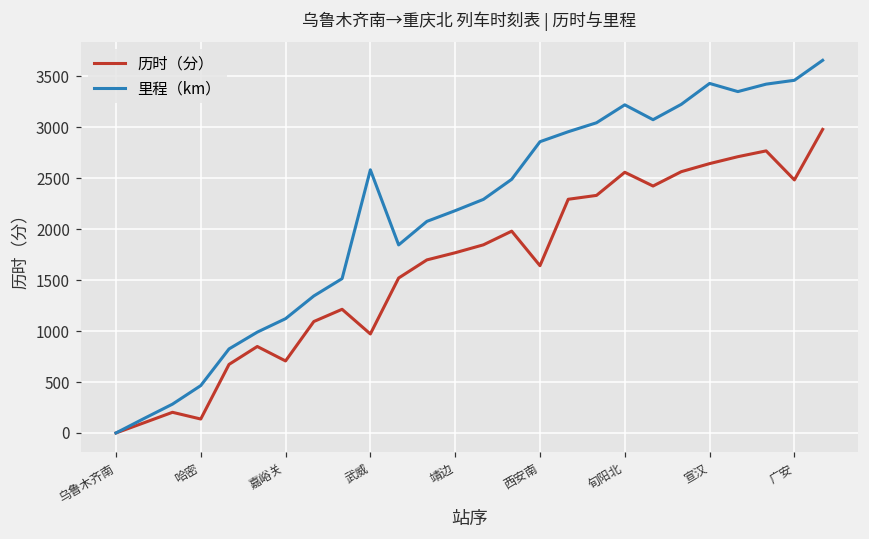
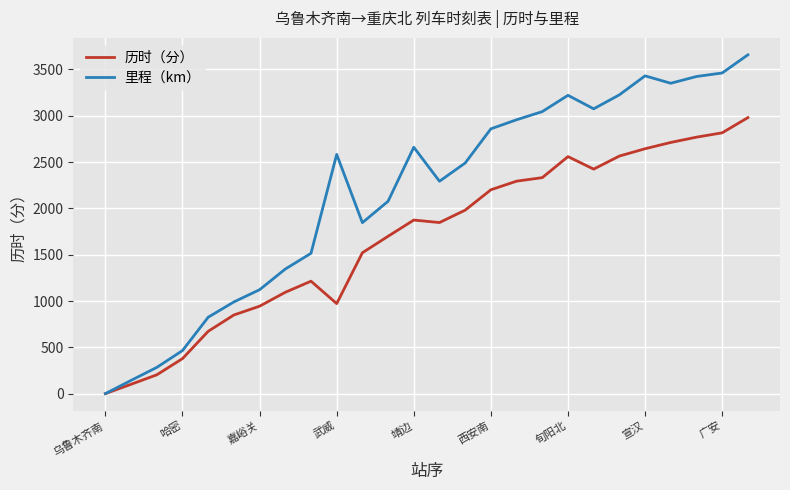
历时（分）, 哈密: 100 -> 400
历时（分）, 嘉峪关: 700 -> 900
历时（分）, 靖边: 1800 -> 1900
里程（km）, 靖边: 2200 -> 2700
历时（分）, 西安南: 1600 -> 2200
历时（分）, 广安: 2500 -> 2800
